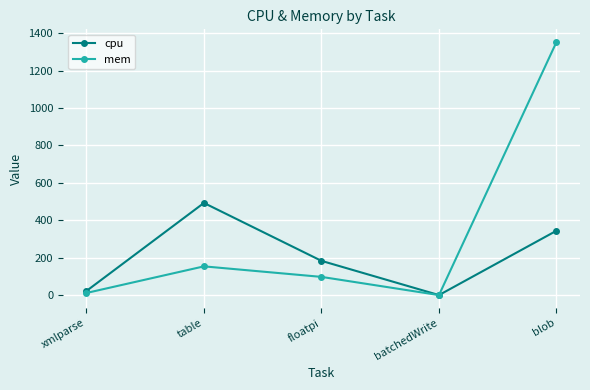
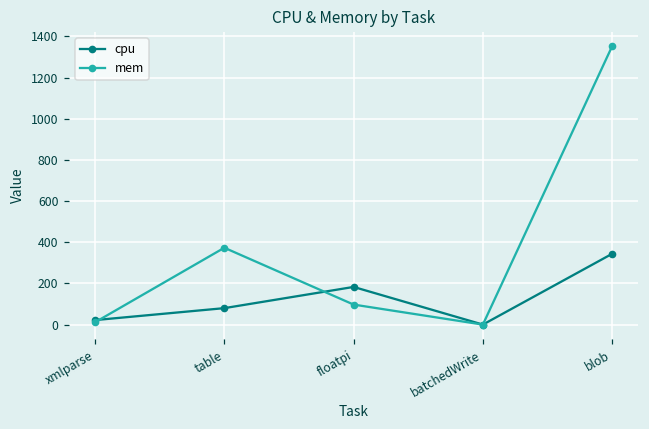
cpu, table: 490 -> 80
mem, table: 150 -> 370
